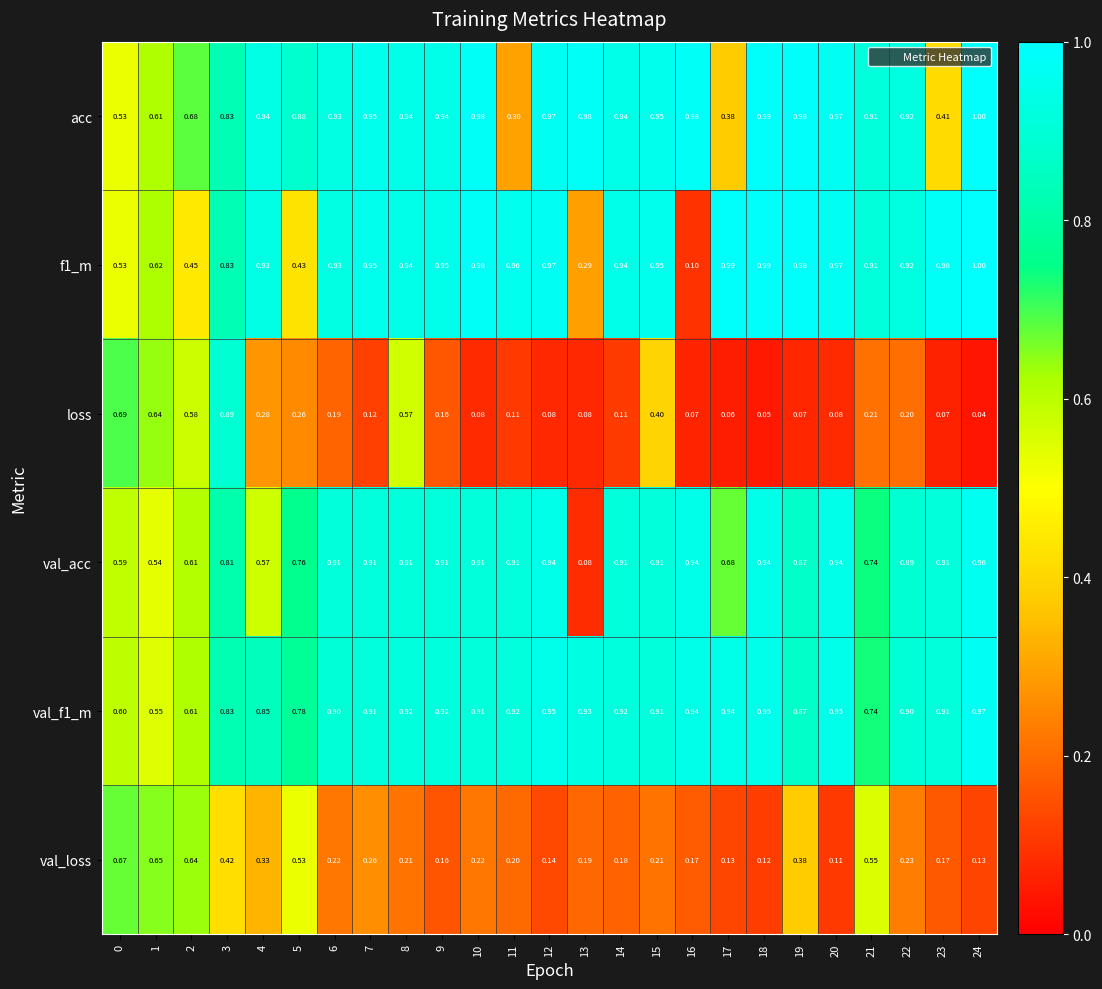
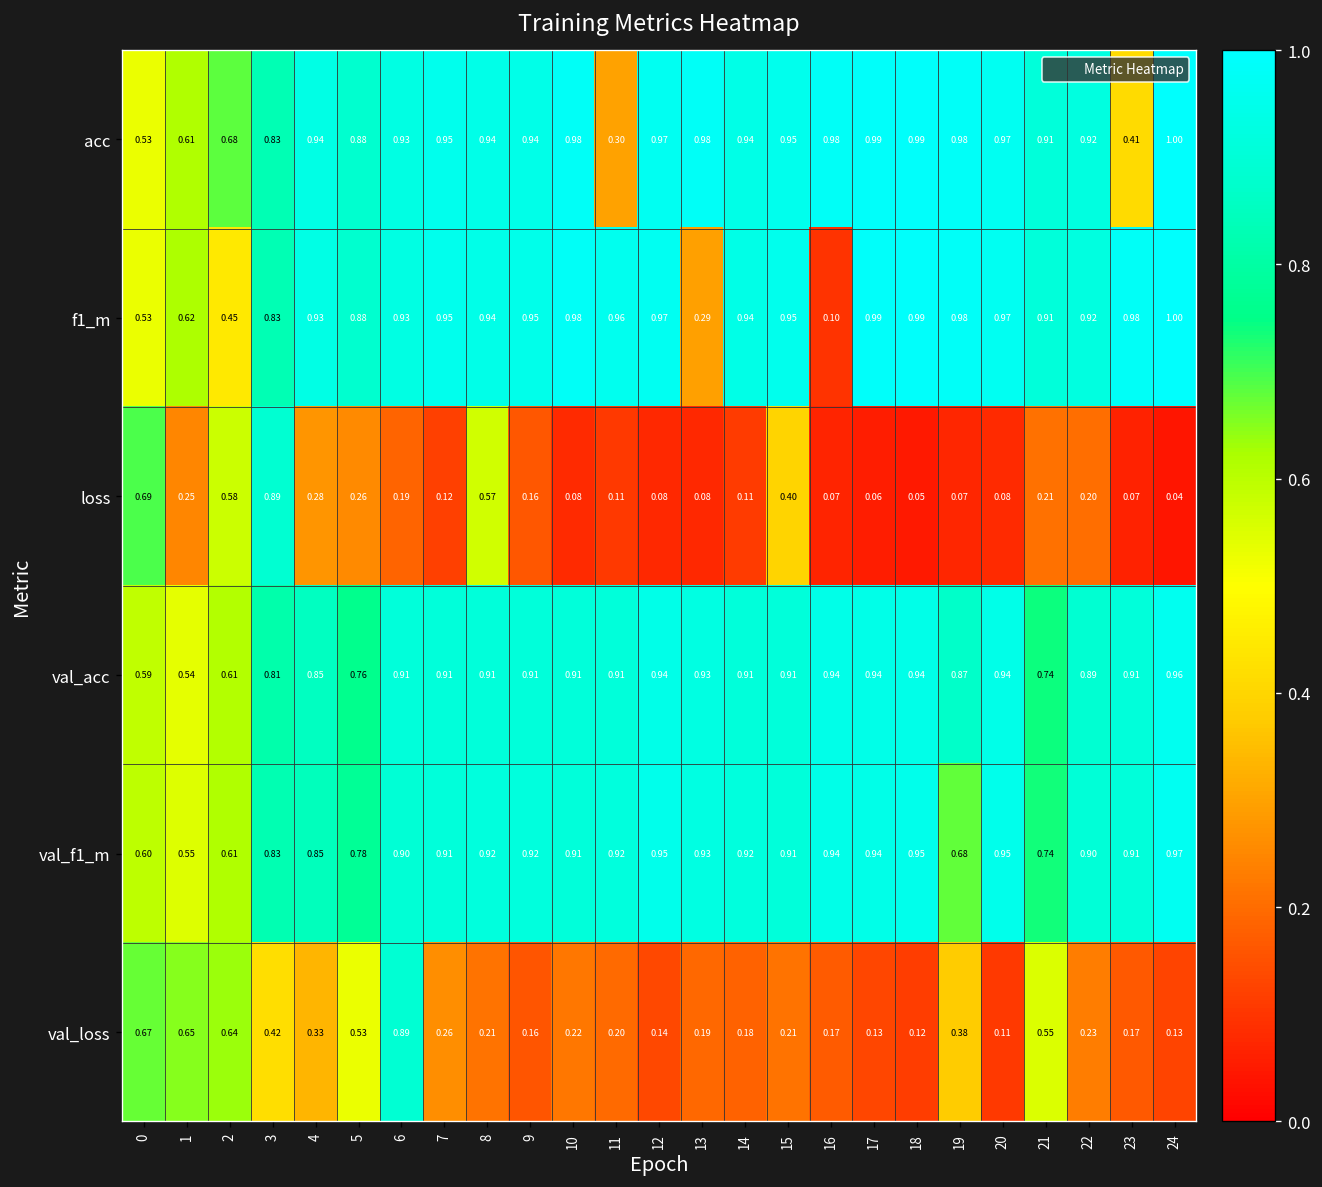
acc, 17: 0.38 -> 0.99
f1_m, 5: 0.43 -> 0.88
loss, 1: 0.64 -> 0.25
val_acc, 4: 0.57 -> 0.85
val_acc, 13: 0.08 -> 0.93
val_acc, 17: 0.68 -> 0.94
val_f1_m, 19: 0.87 -> 0.68
val_loss, 6: 0.22 -> 0.89
